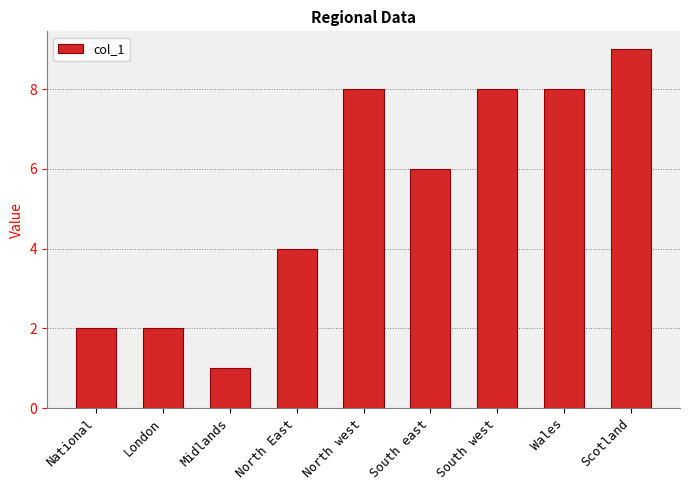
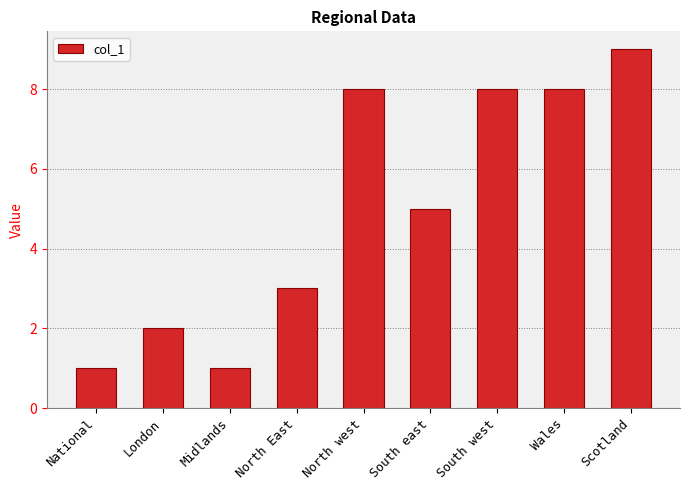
National: 2 -> 1
North East: 4 -> 3
South east: 6 -> 5
